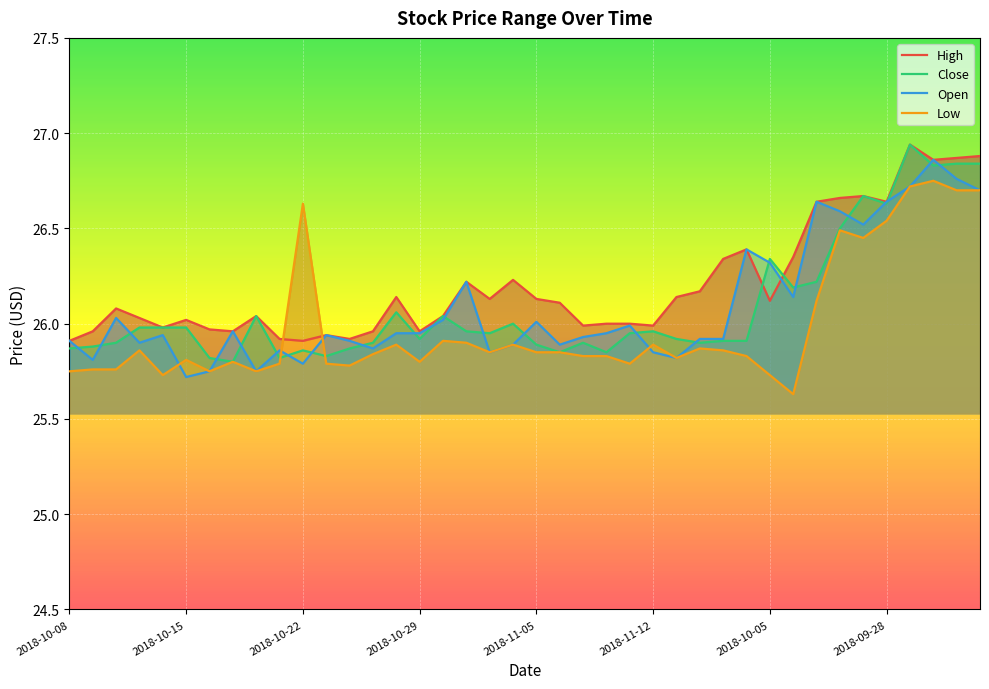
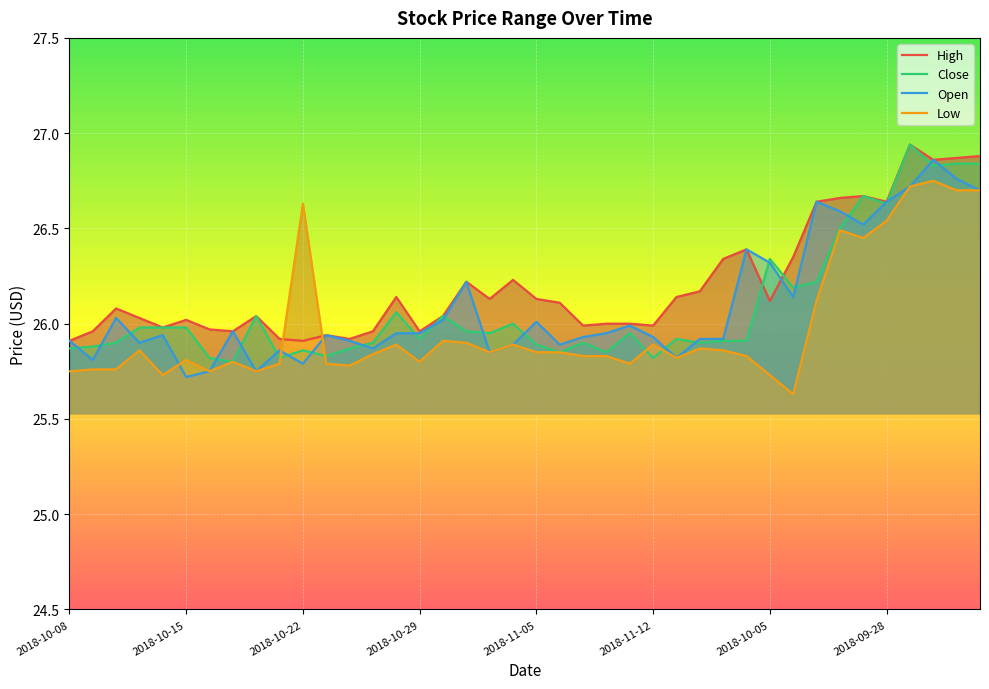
Close, 2018-11-12: 25.96 -> 25.82
Open, 2018-11-12: 25.85 -> 25.93
